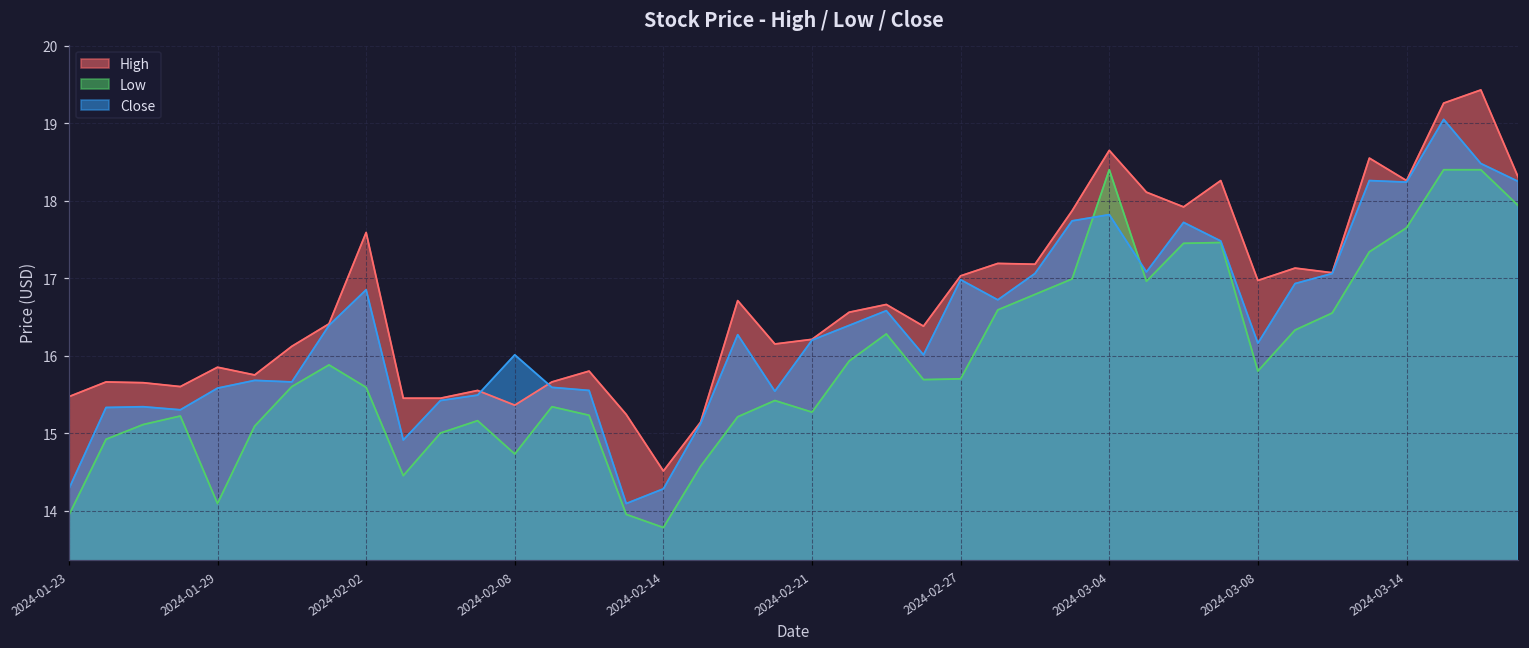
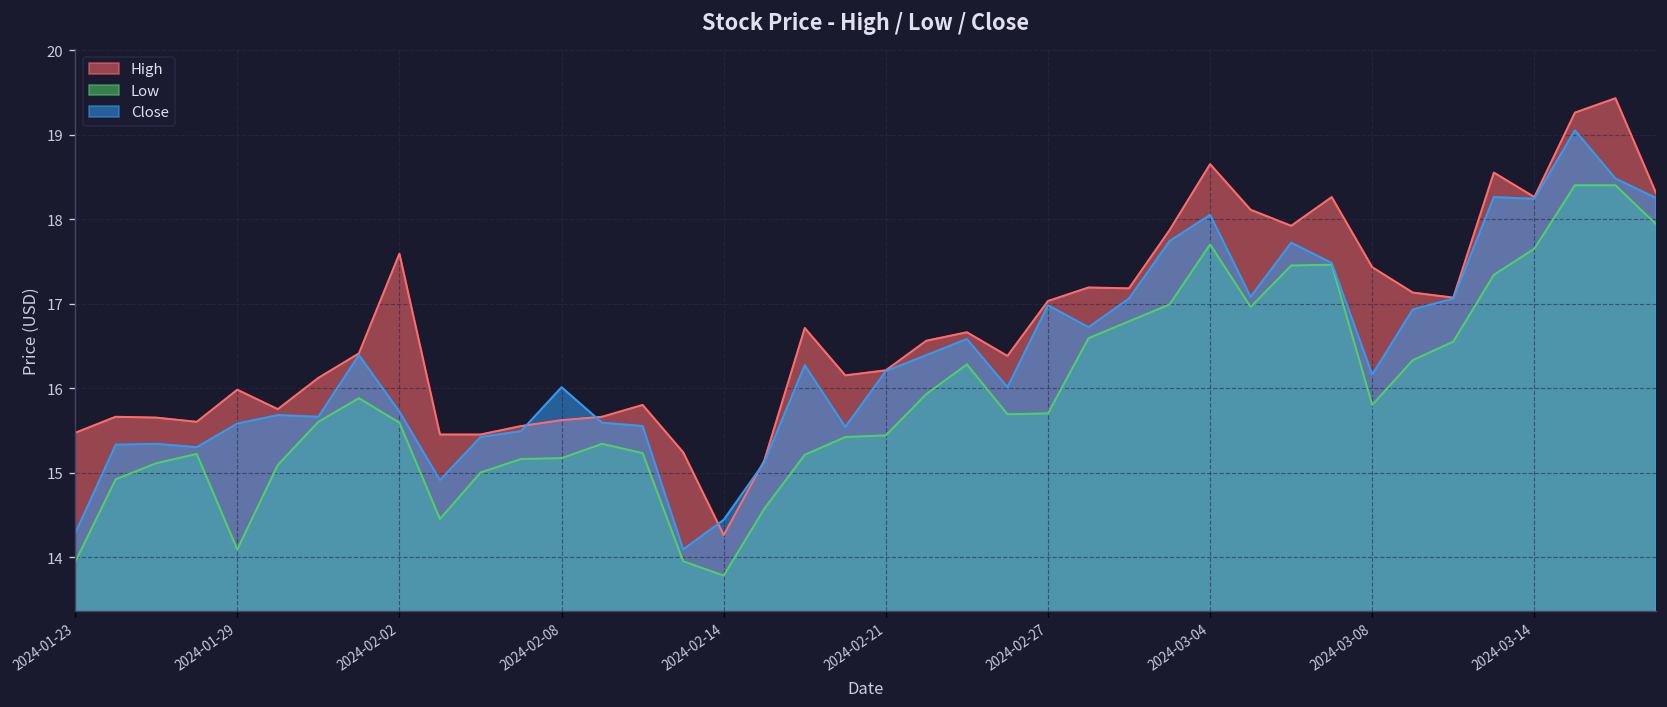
High, 2024-01-29: 15.9 -> 16.0
Close, 2024-02-02: 16.9 -> 15.7
High, 2024-02-08: 15.4 -> 15.6
Low, 2024-02-08: 14.7 -> 15.2
High, 2024-02-14: 14.5 -> 14.3
Close, 2024-02-14: 14.3 -> 14.4
Low, 2024-02-21: 15.3 -> 15.4
Low, 2024-03-04: 18.4 -> 17.7
Close, 2024-03-04: 17.8 -> 18.1
High, 2024-03-08: 17.0 -> 17.4
